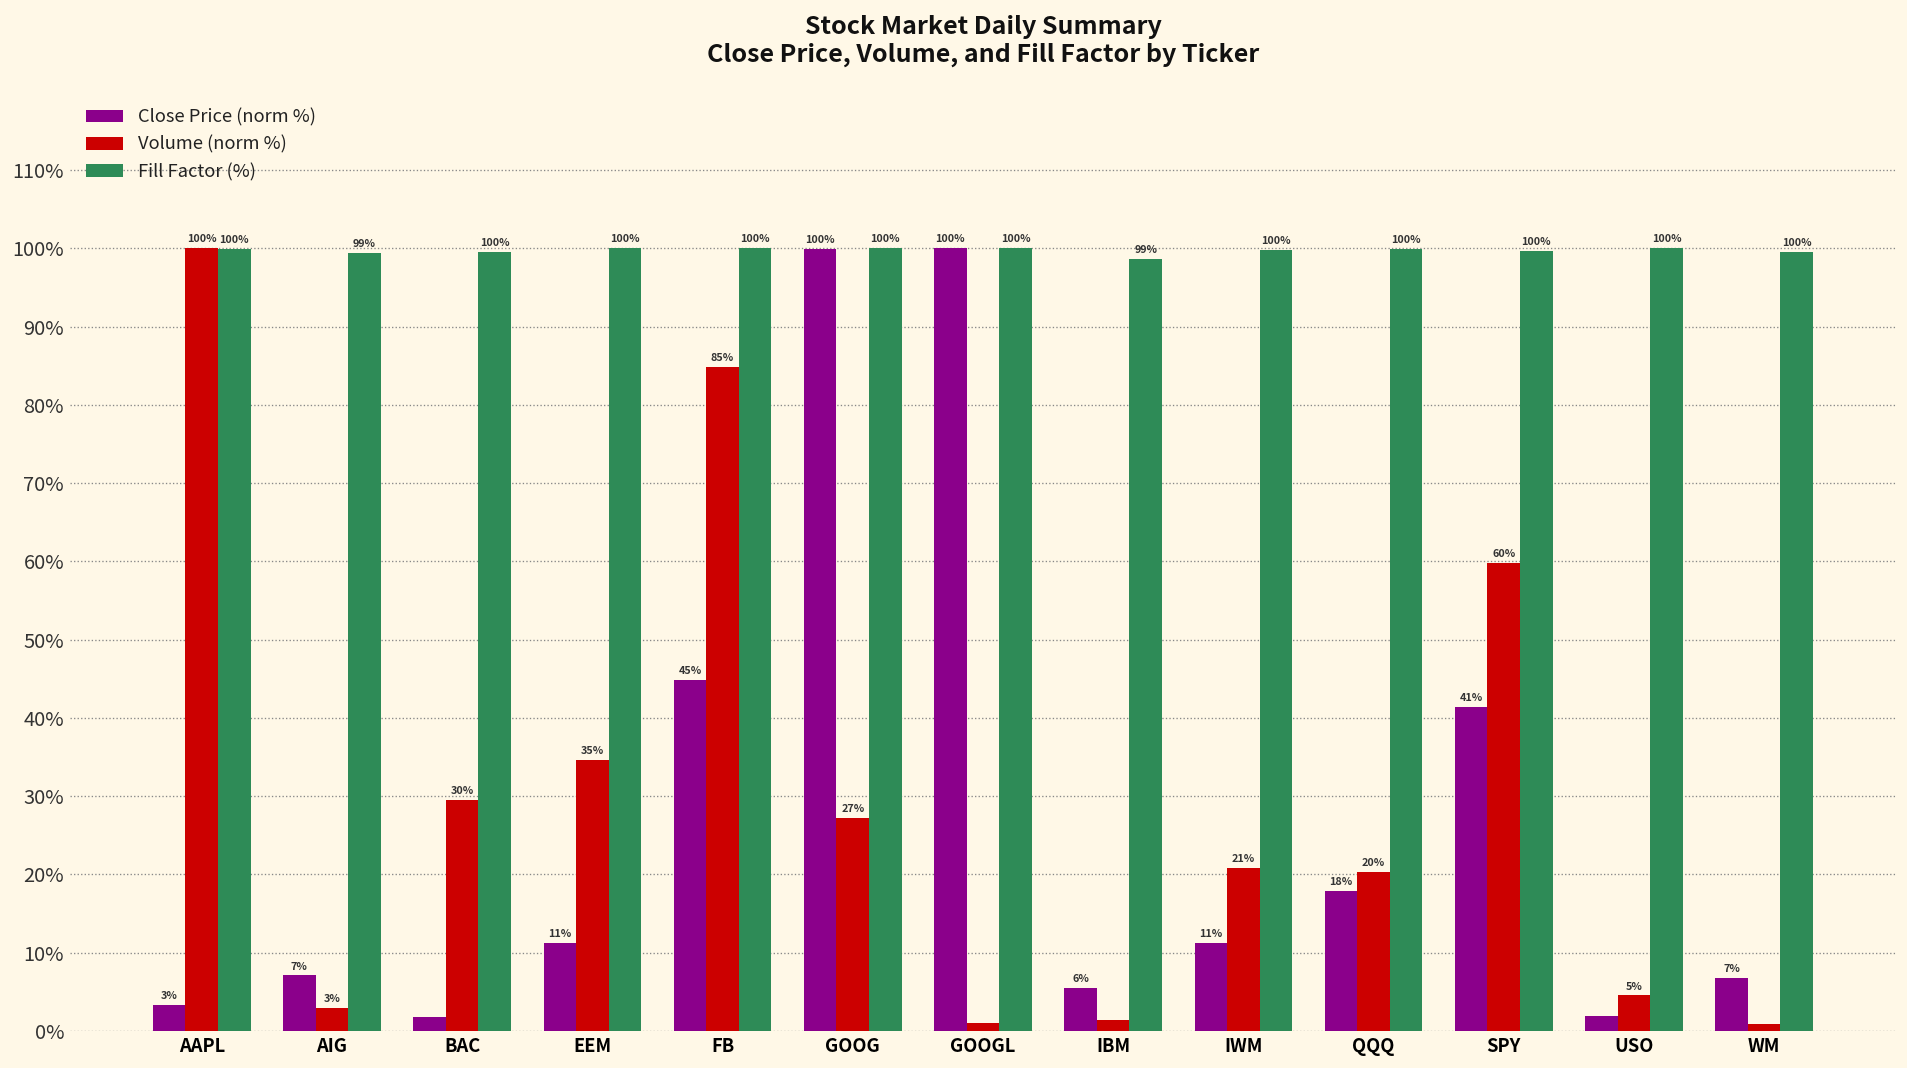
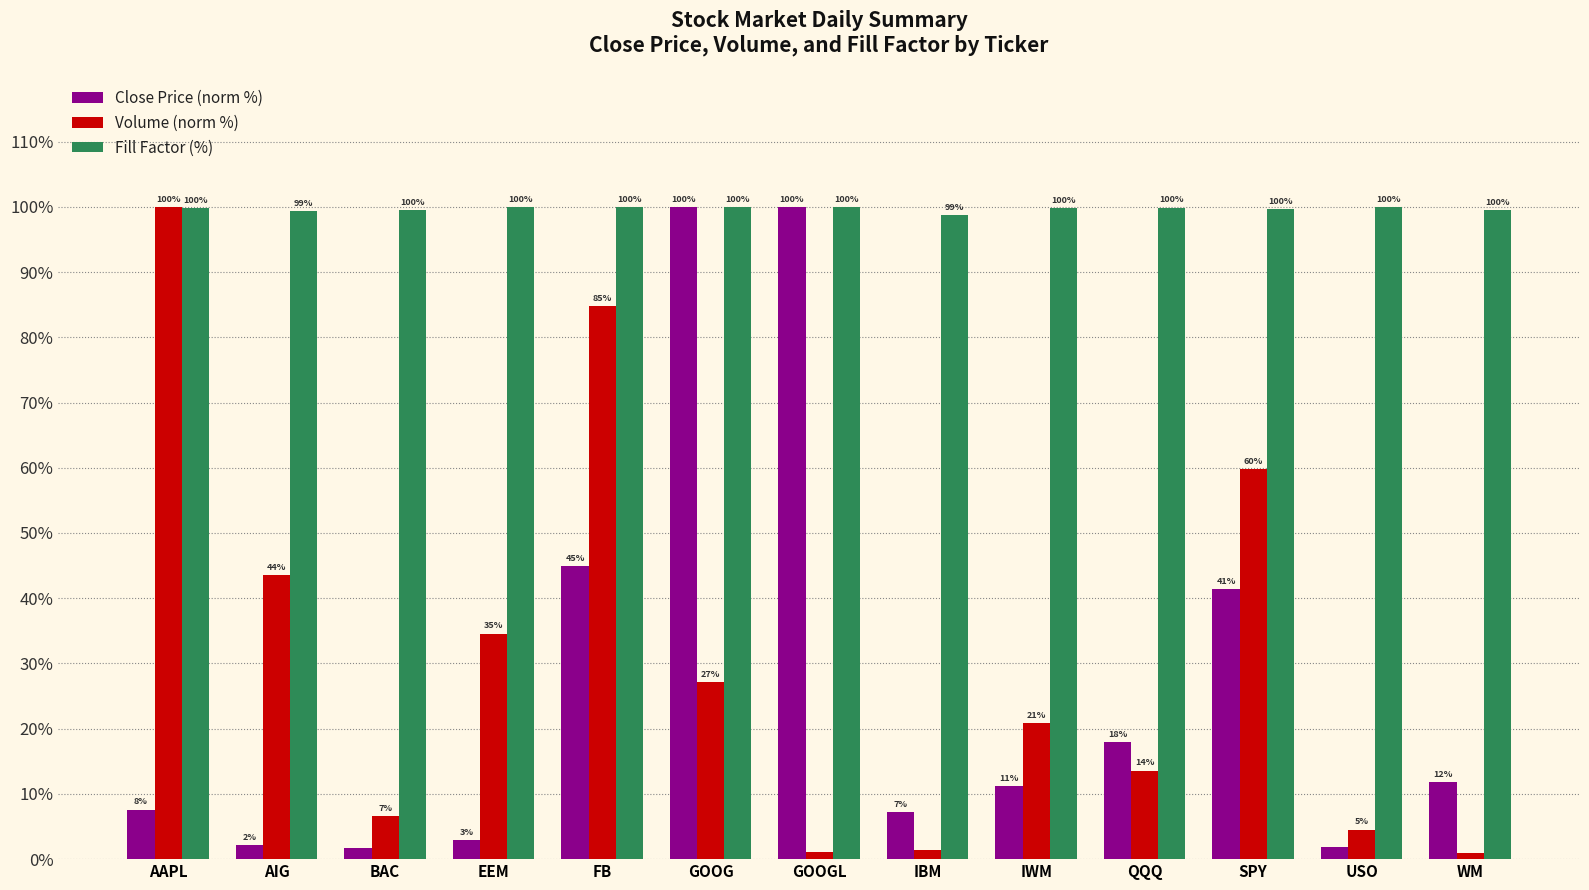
Close Price (norm %), AAPL: 3% -> 8%
Close Price (norm %), AIG: 7% -> 2%
Volume (norm %), AIG: 3% -> 44%
Volume (norm %), BAC: 30% -> 7%
Close Price (norm %), EEM: 11% -> 3%
Close Price (norm %), IBM: 6% -> 7%
Volume (norm %), QQQ: 20% -> 14%
Close Price (norm %), WM: 7% -> 12%
